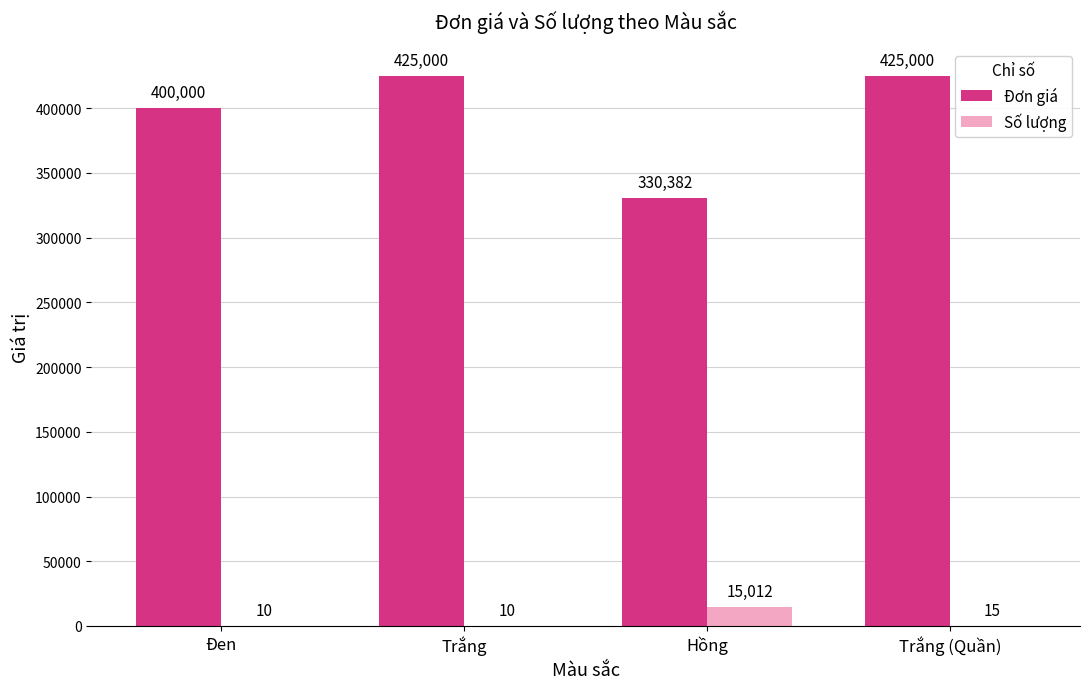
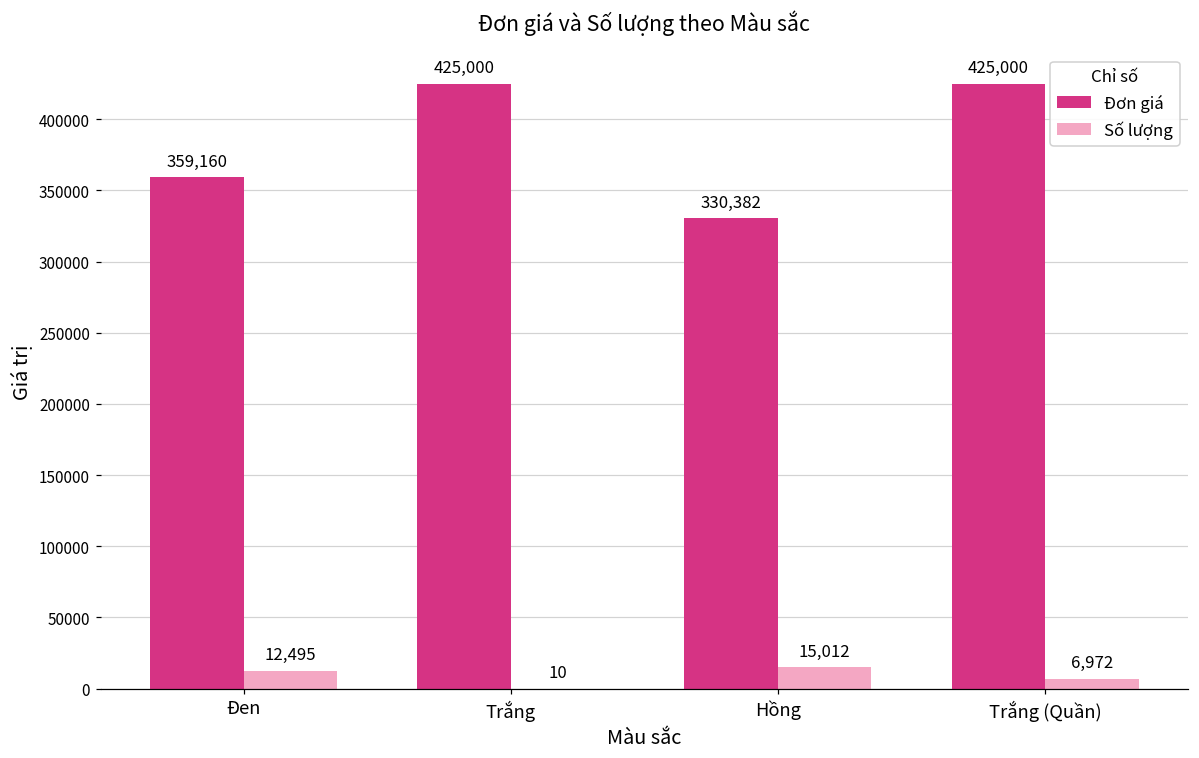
Đơn giá, Đen: 400,000 -> 359,160
Số lượng, Đen: 10 -> 12,495
Số lượng, Trắng (Quần): 15 -> 6,972
